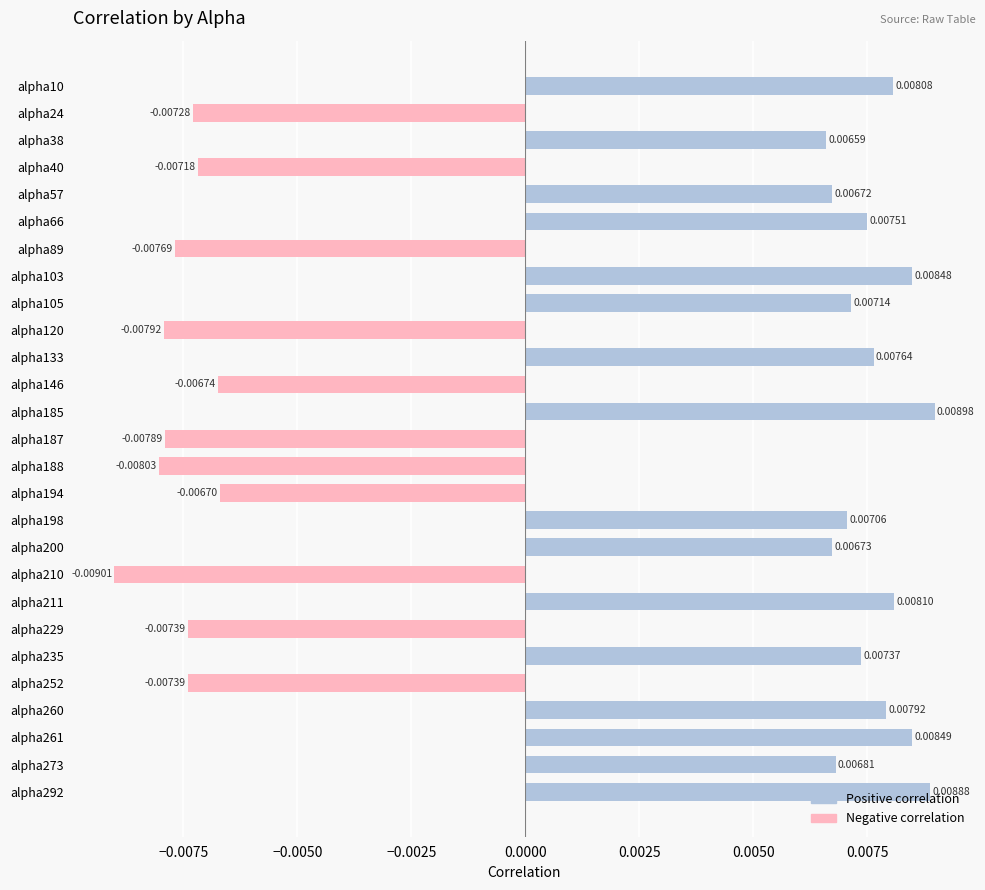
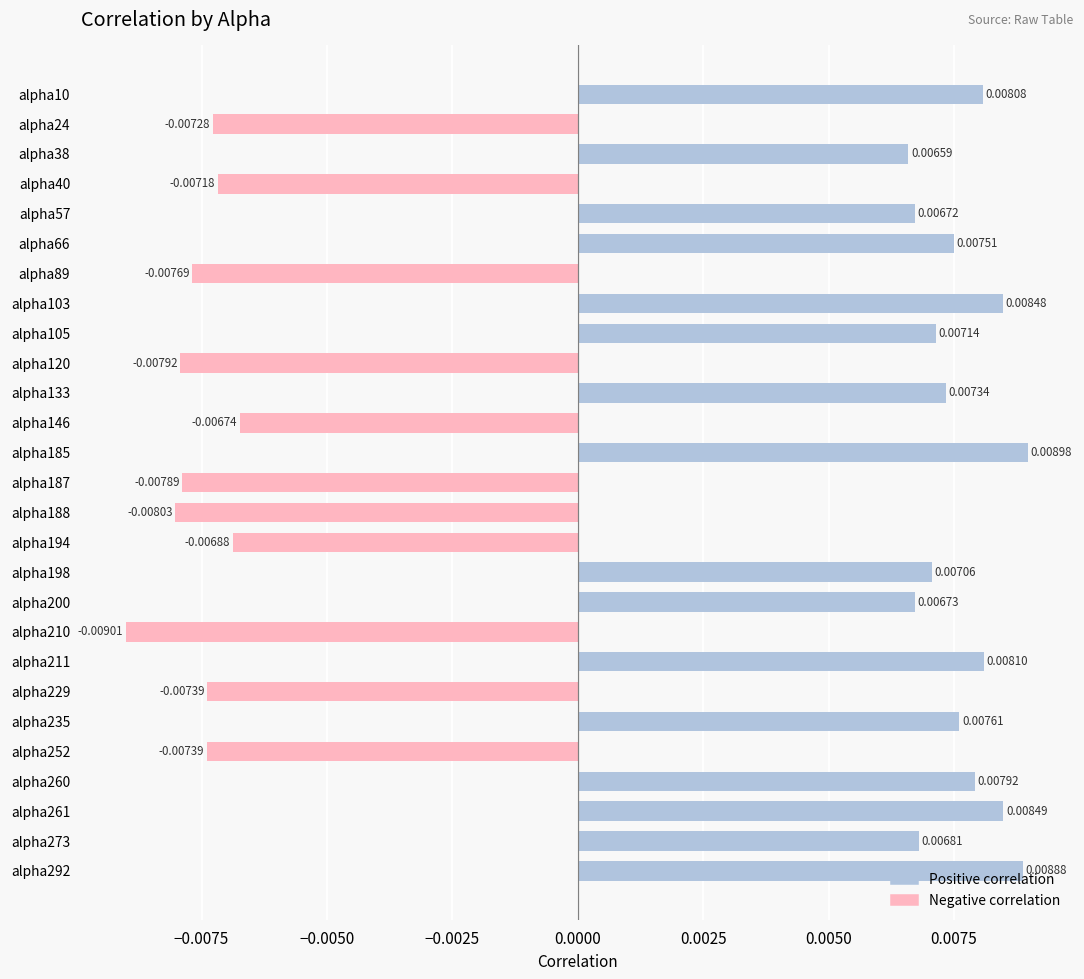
alpha133: 0.00764 -> 0.00734
alpha194: -0.00670 -> -0.00688
alpha235: 0.00737 -> 0.00761
